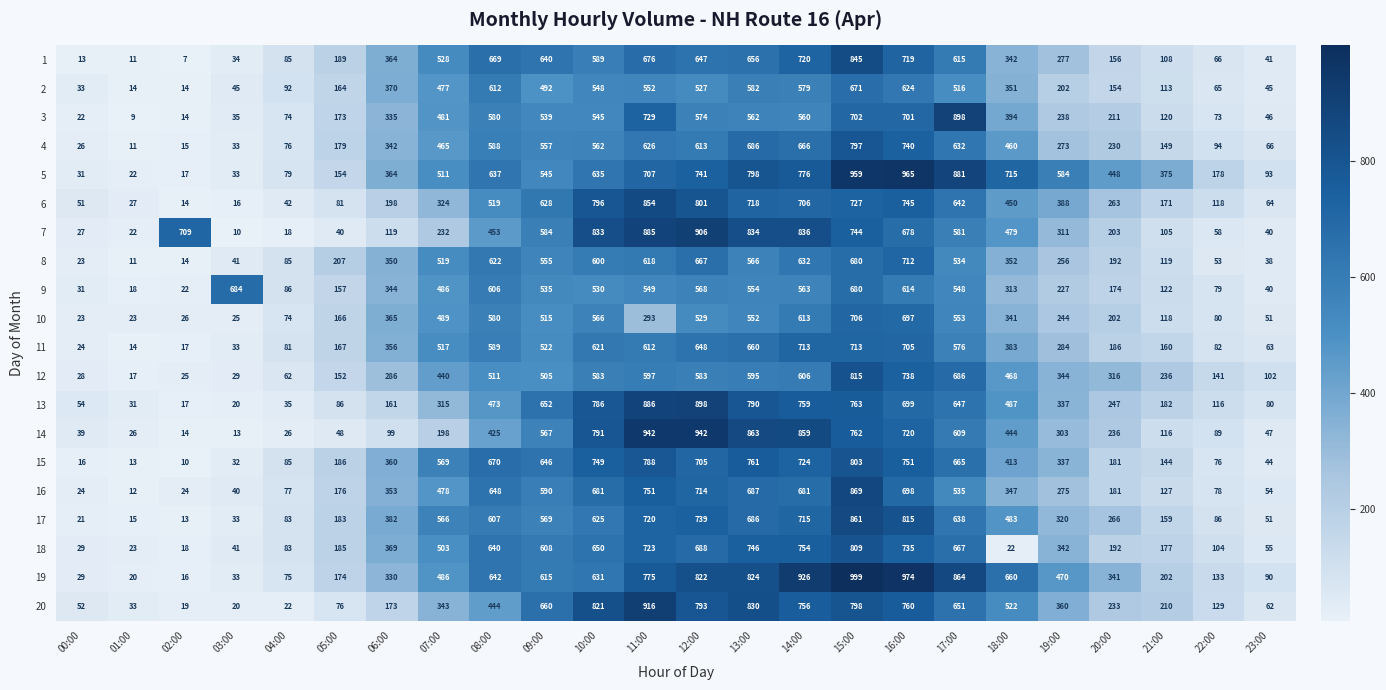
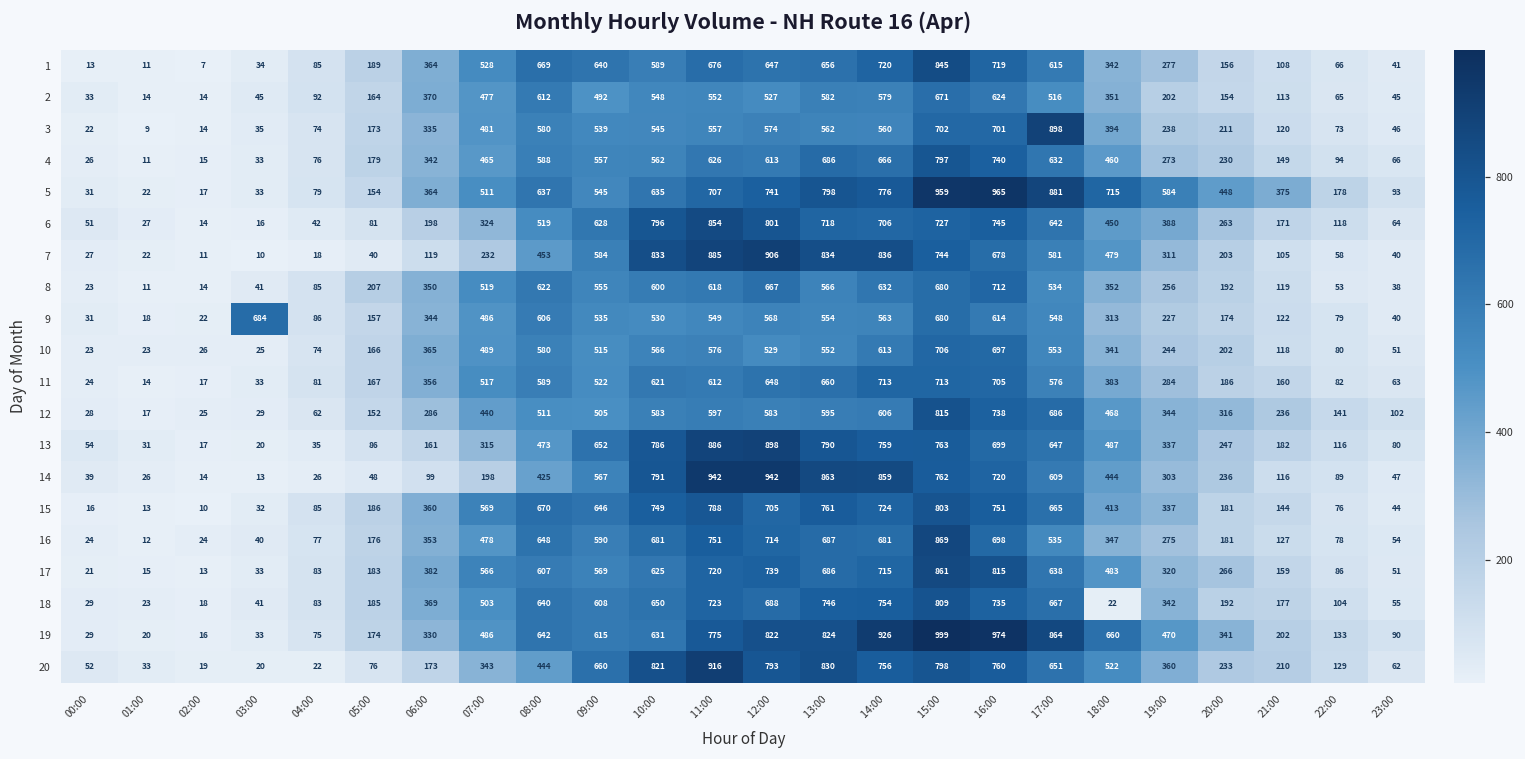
3, 11:00: 729 -> 557
7, 02:00: 709 -> 11
10, 11:00: 293 -> 576
